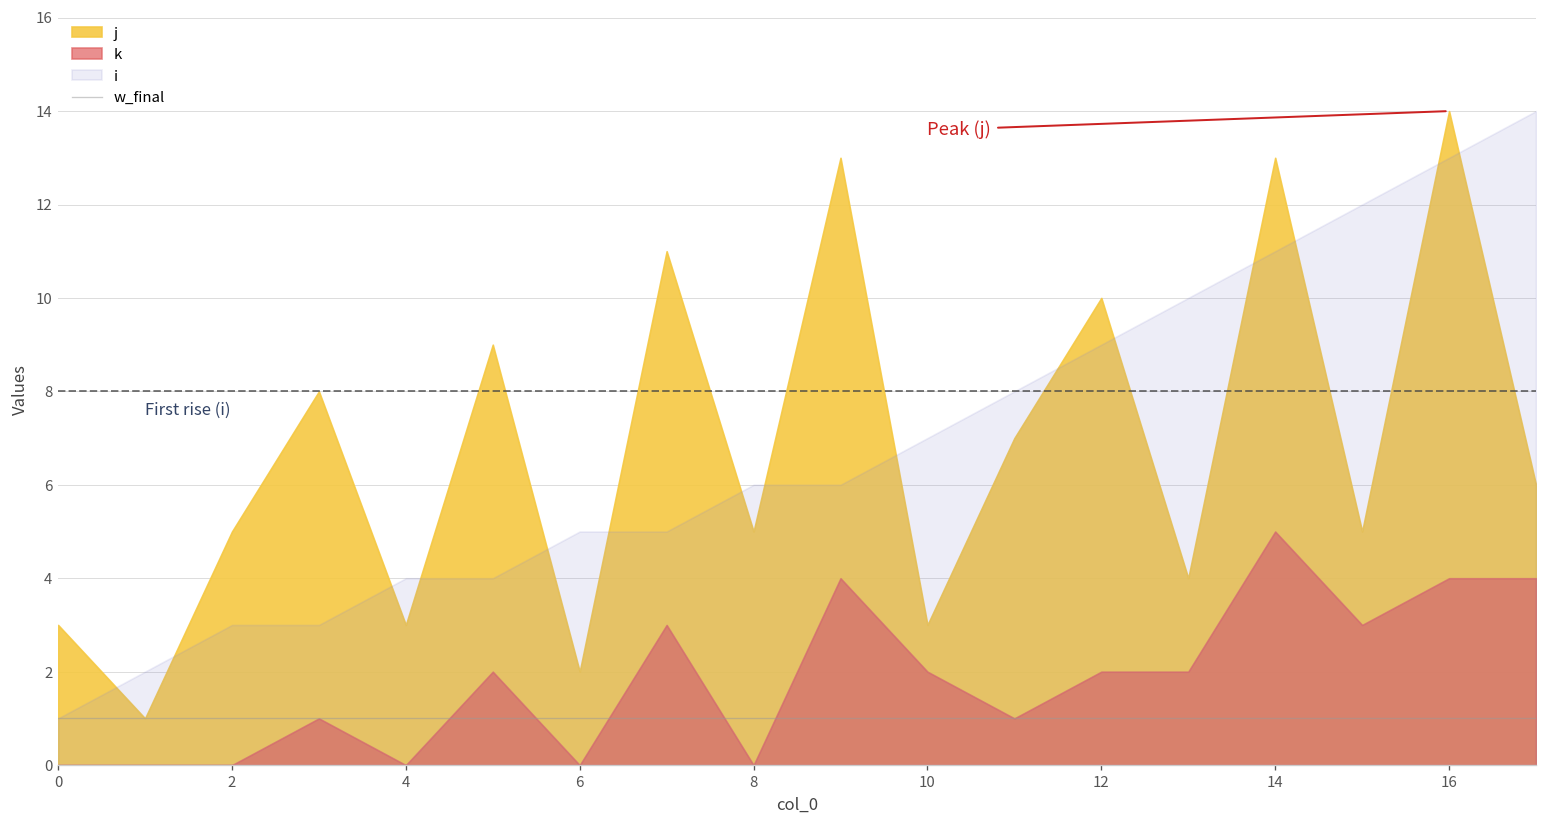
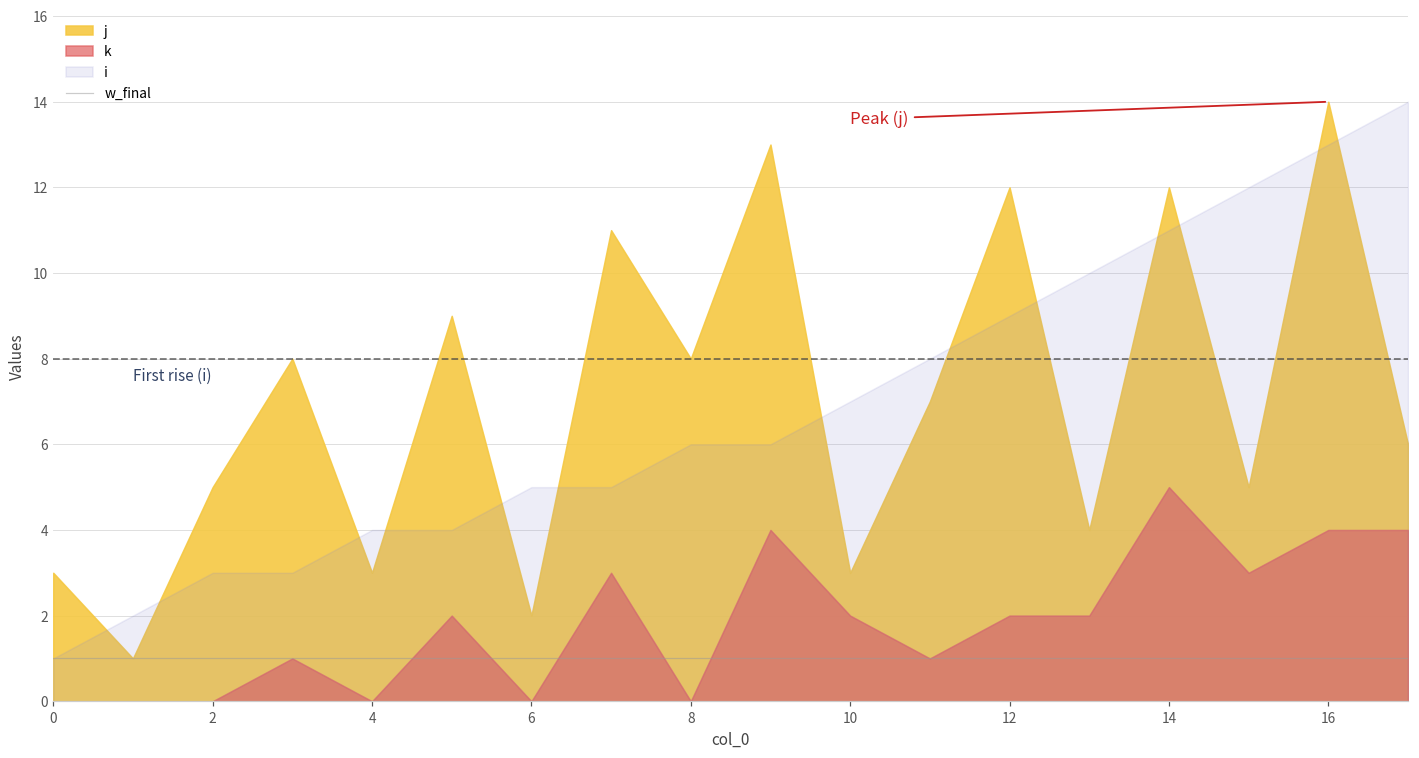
j, 8: 5 -> 8
j, 12: 10 -> 12
j, 14: 13 -> 12
